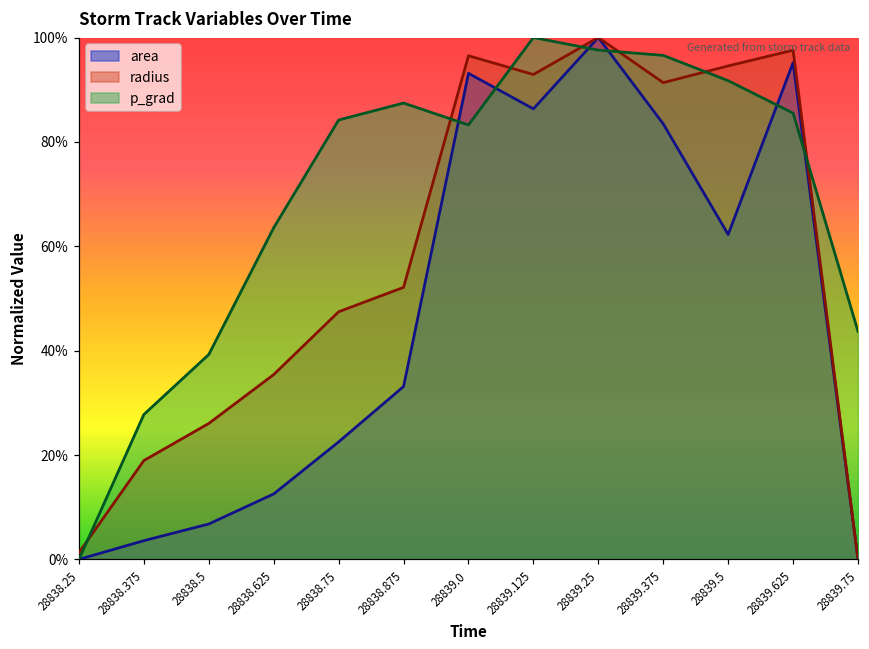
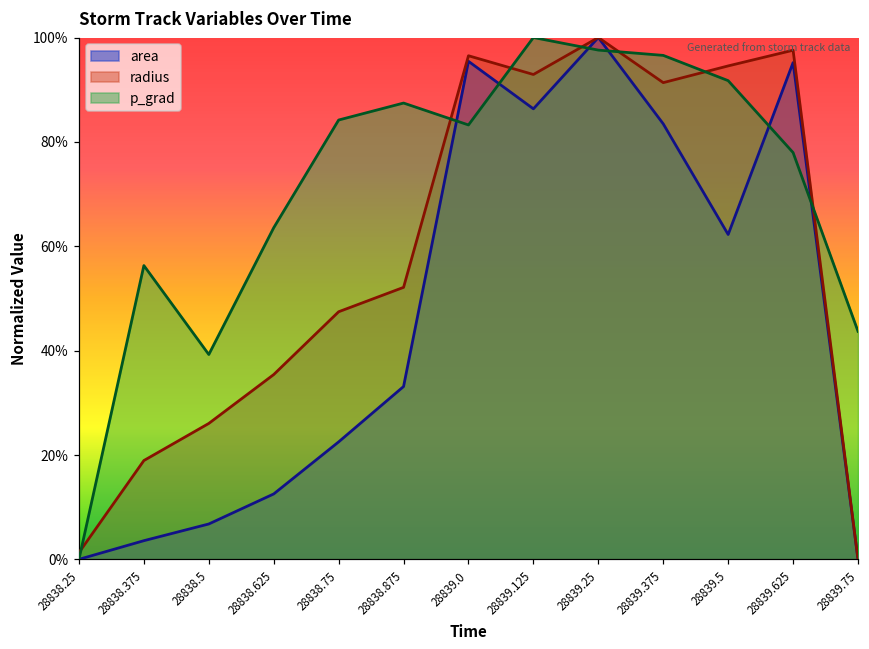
p_grad, 28838.375: 28% -> 56%
area, 28839.0: 93% -> 95%
p_grad, 28839.625: 86% -> 78%
